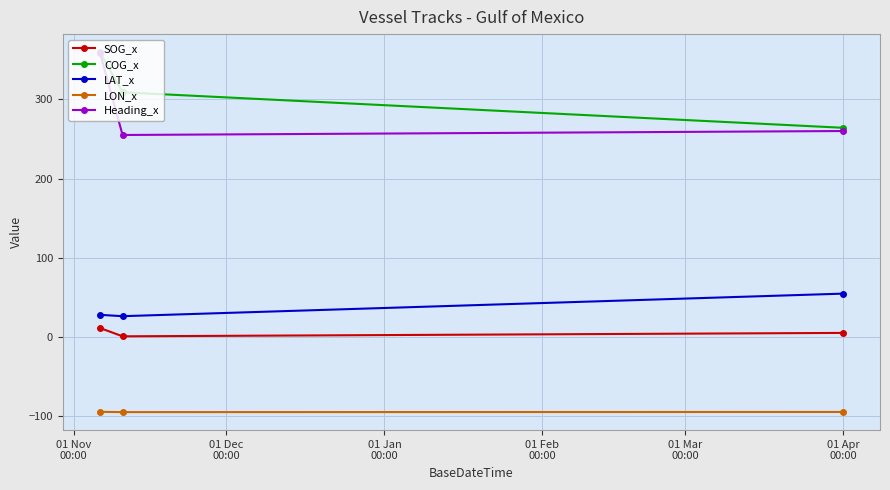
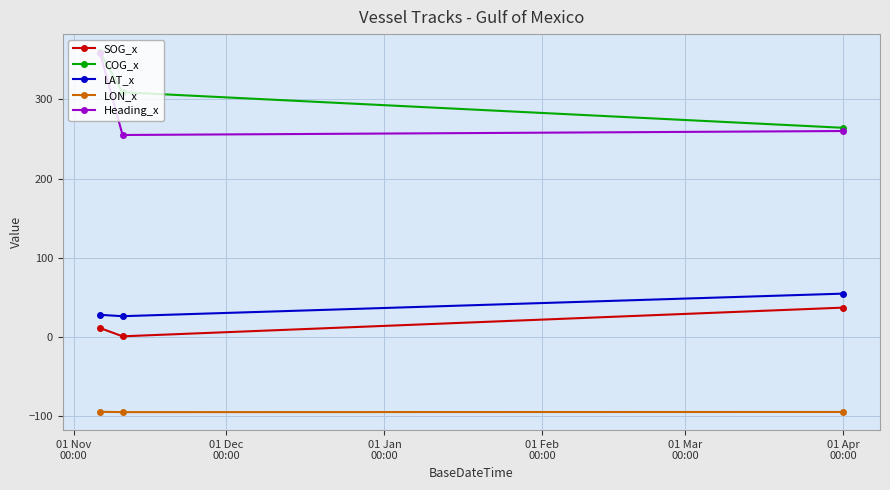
SOG_x, 01 Apr 00:00: 10 -> 40
